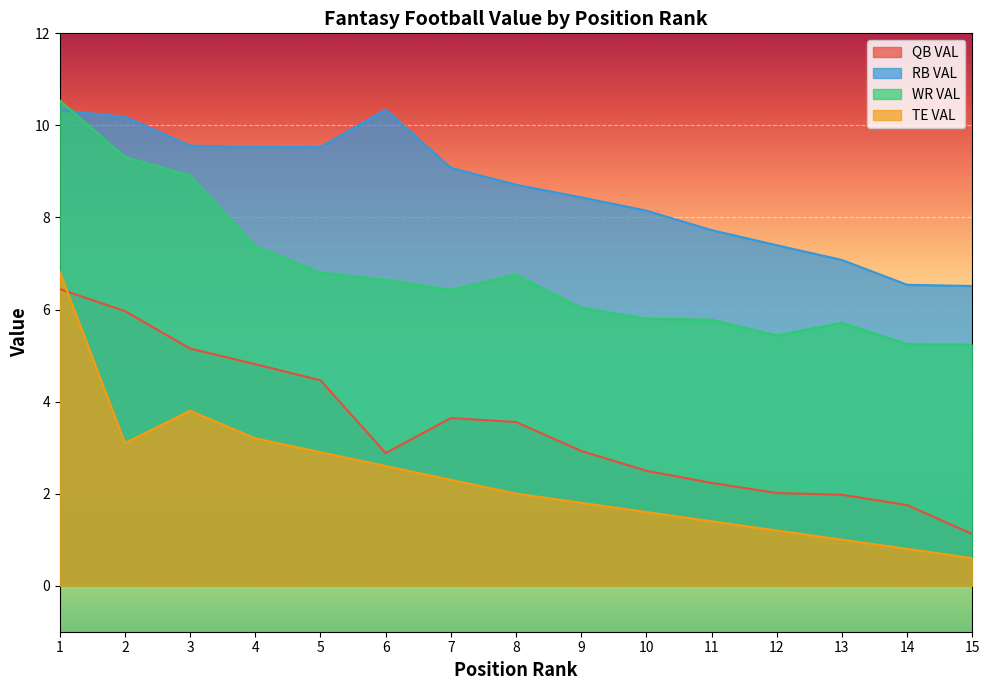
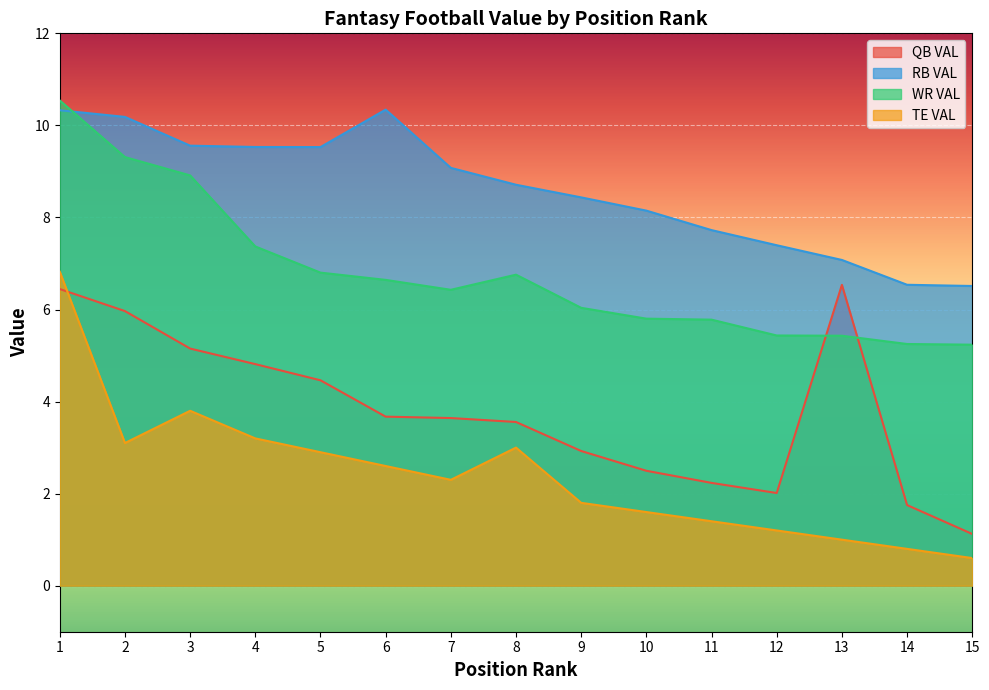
QB VAL, 6: 2.9 -> 3.7
TE VAL, 8: 2 -> 3
QB VAL, 13: 2.0 -> 6.5
WR VAL, 13: 5.7 -> 5.4
